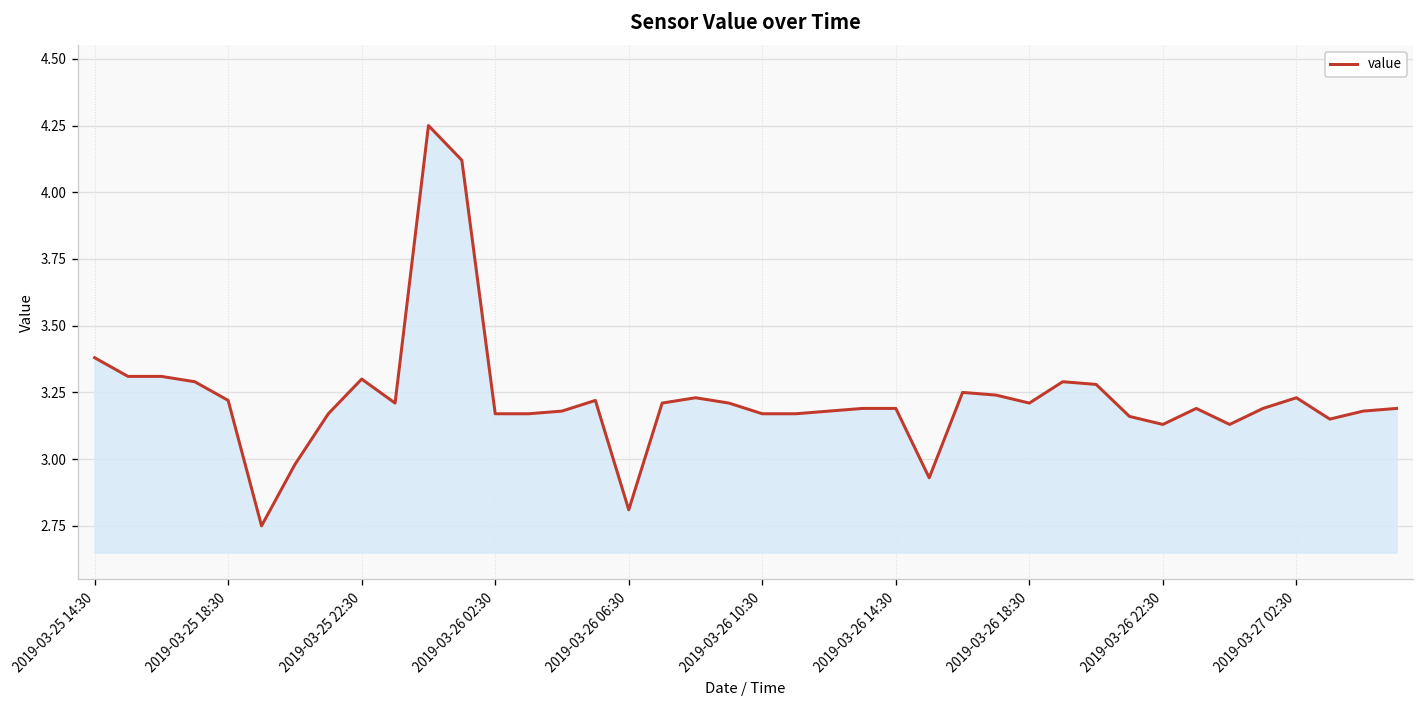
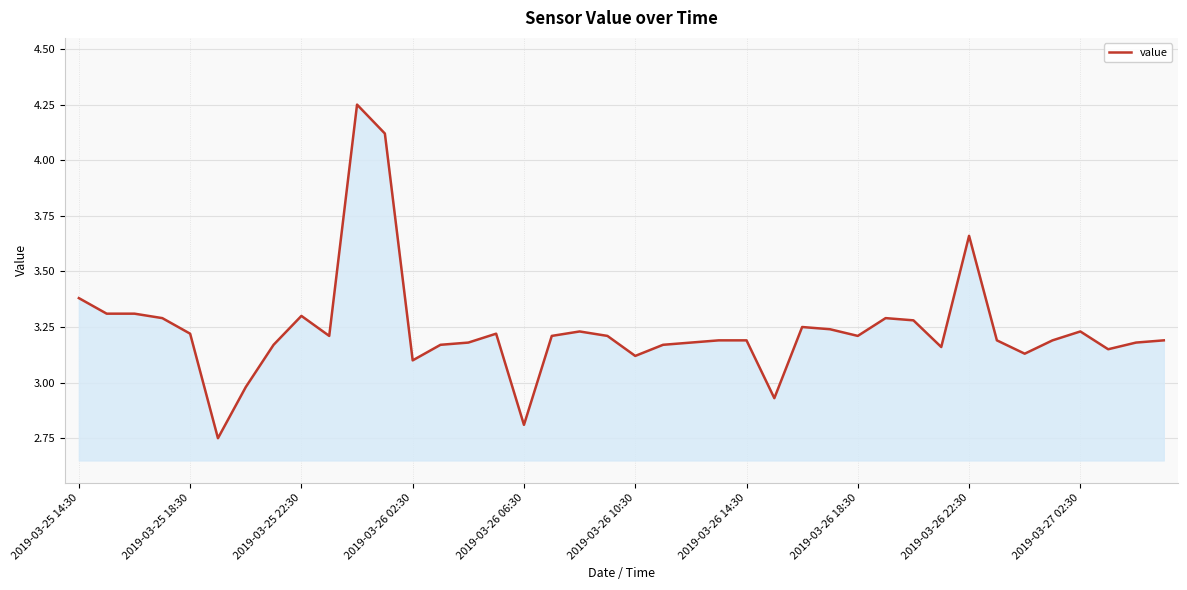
2019-03-26 02:30: 3.17 -> 3.10
2019-03-26 10:30: 3.17 -> 3.12
2019-03-26 22:30: 3.13 -> 3.66
